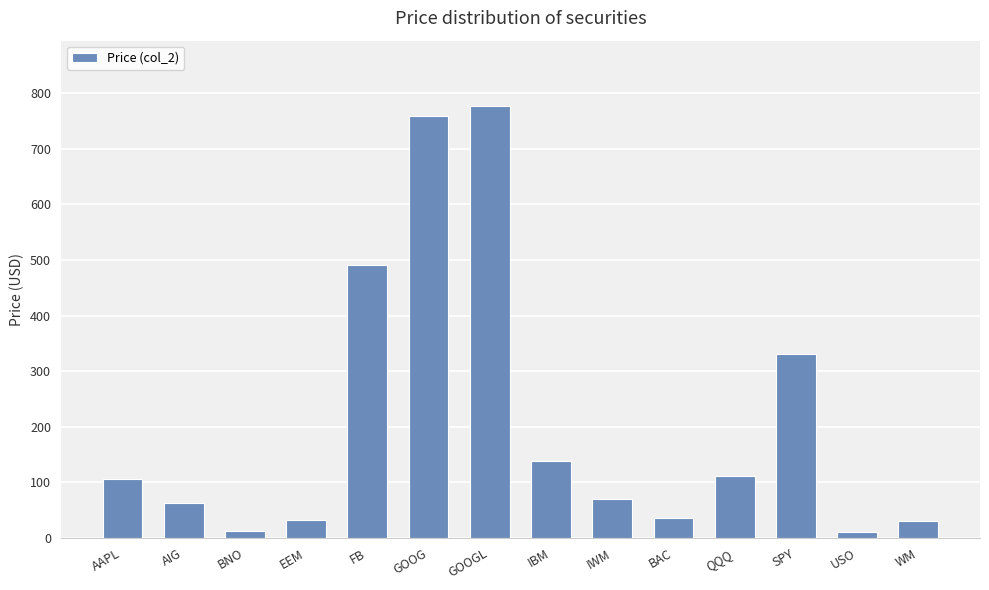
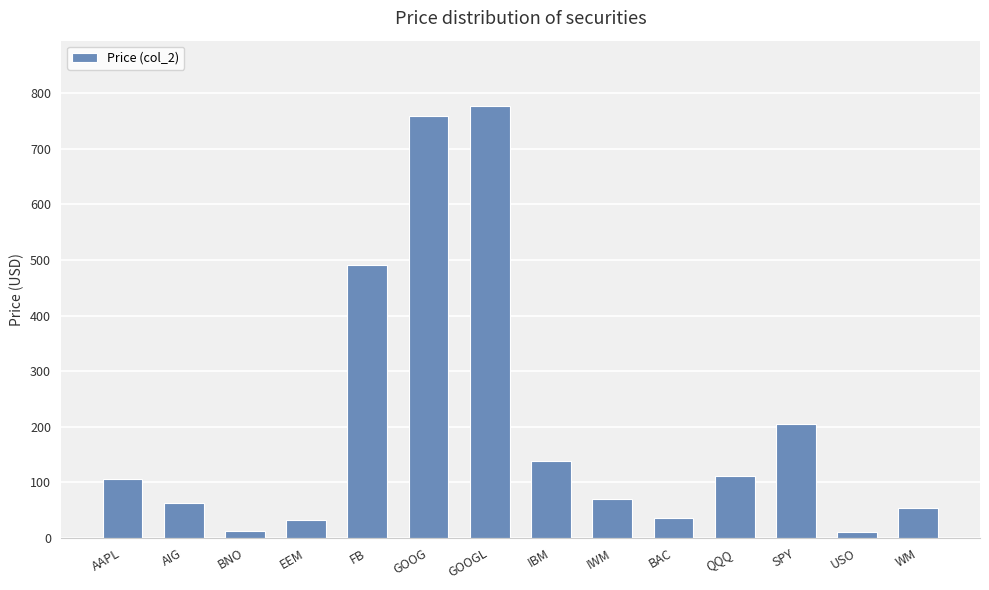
SPY: 330 -> 200
WM: 30 -> 50
